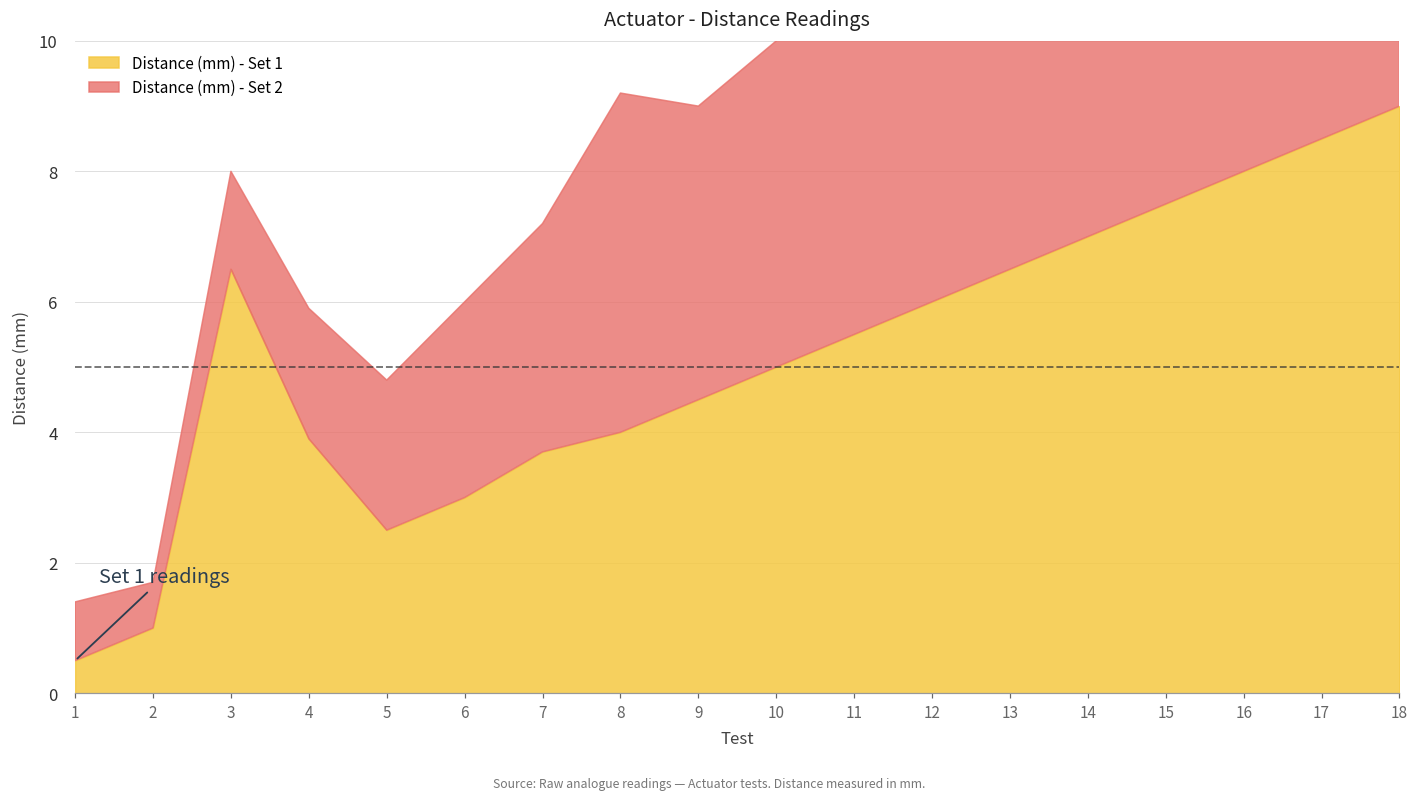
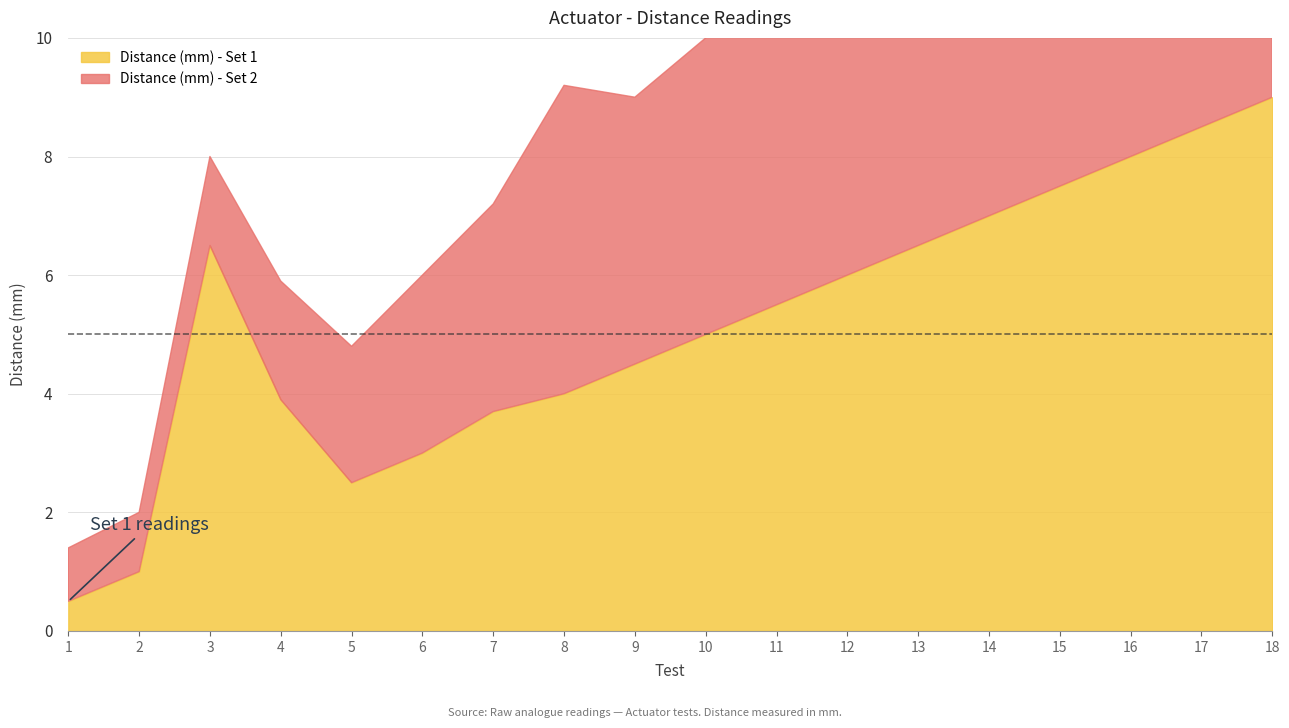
Distance (mm) - Set 2, 2: 0.7 -> 1.0
